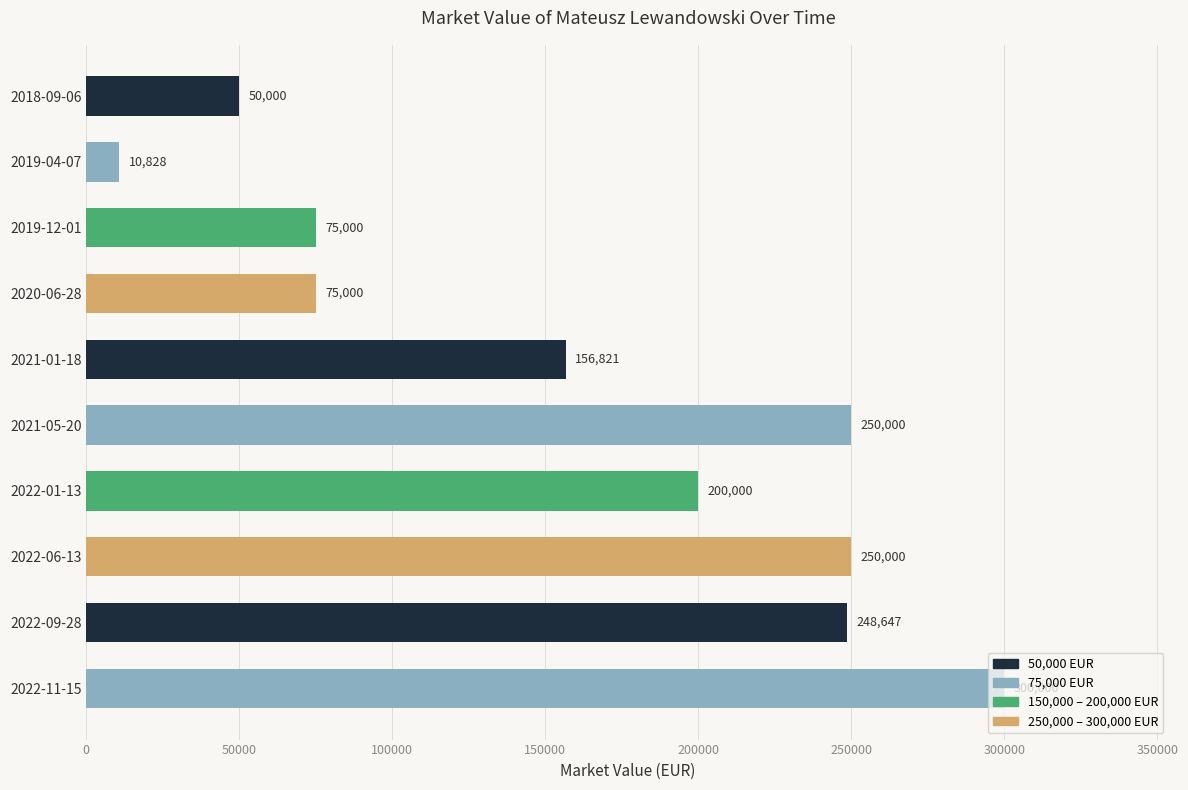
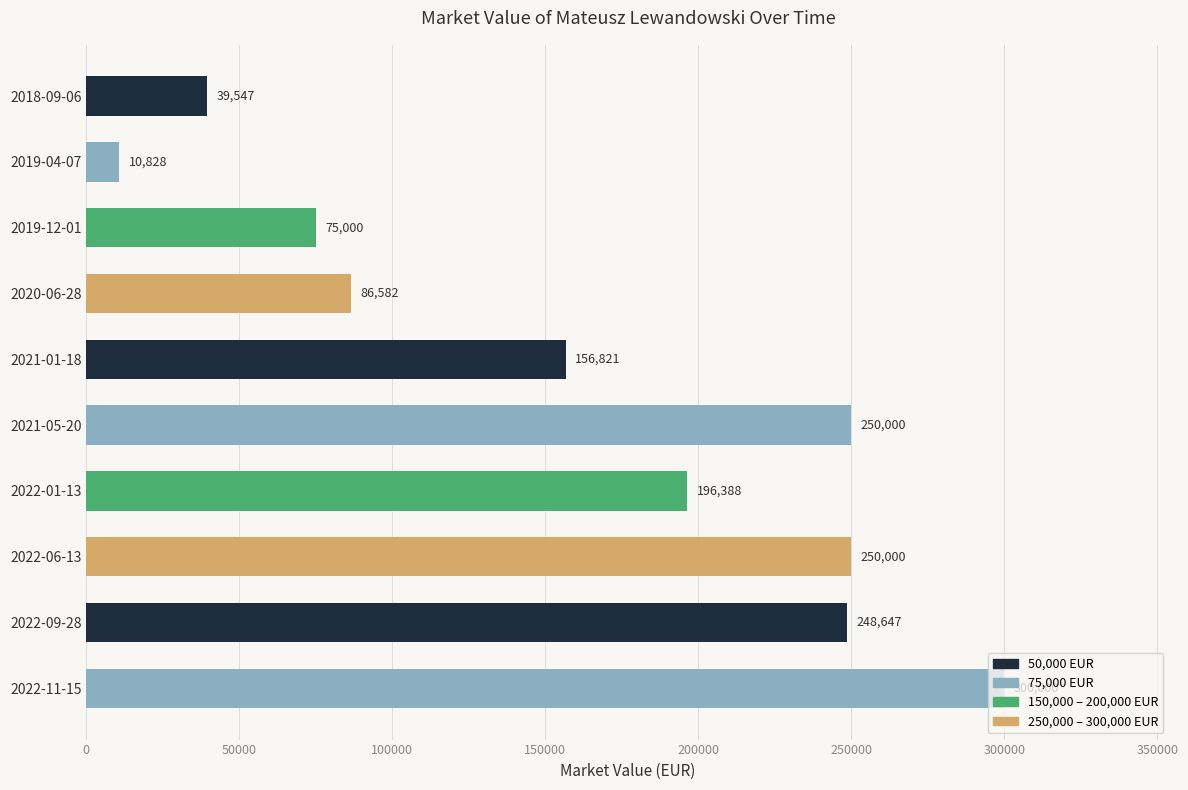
2018-09-06: 50,000 -> 39,547
2020-06-28: 75,000 -> 86,582
2022-01-13: 200,000 -> 196,388
